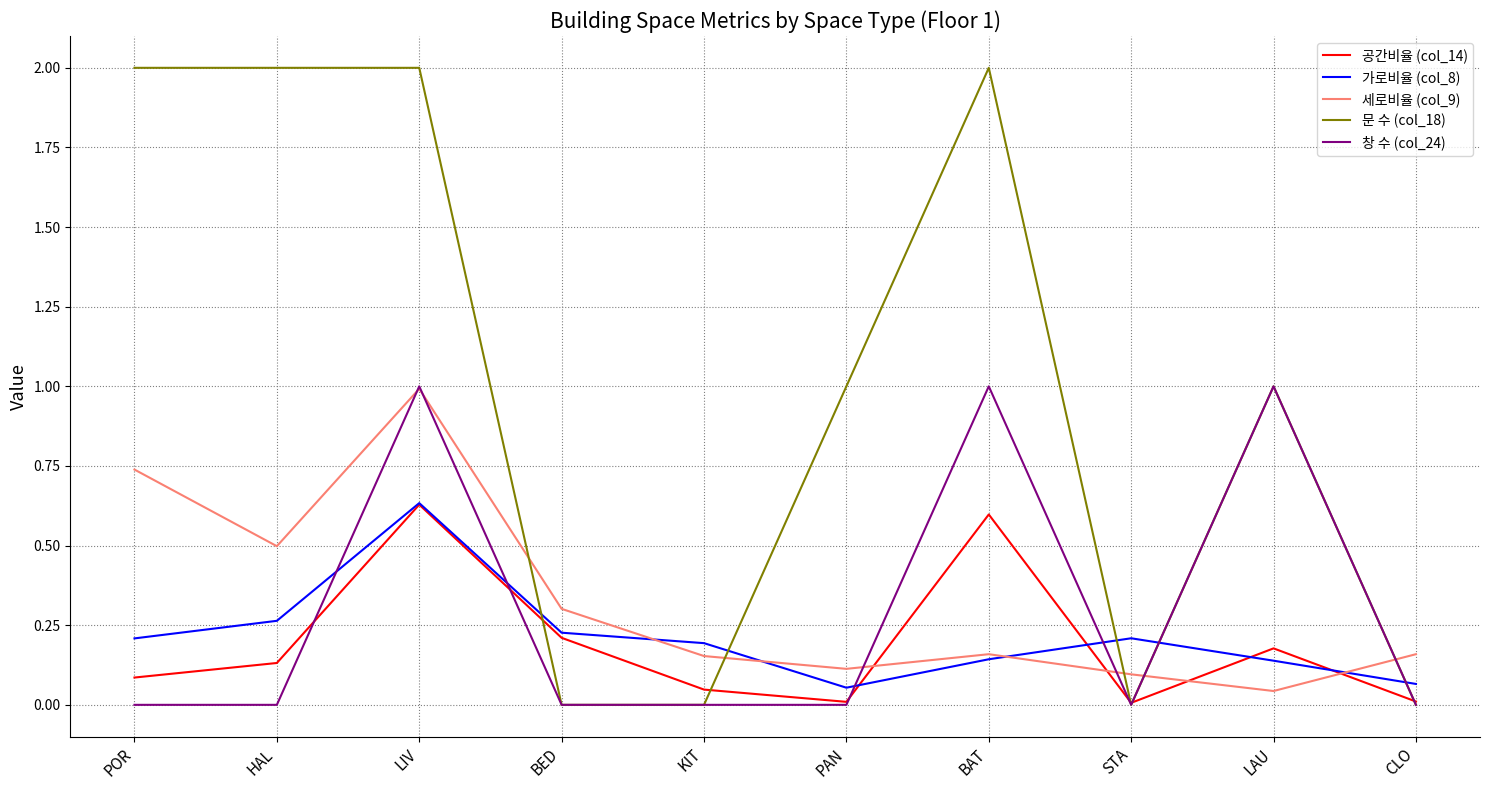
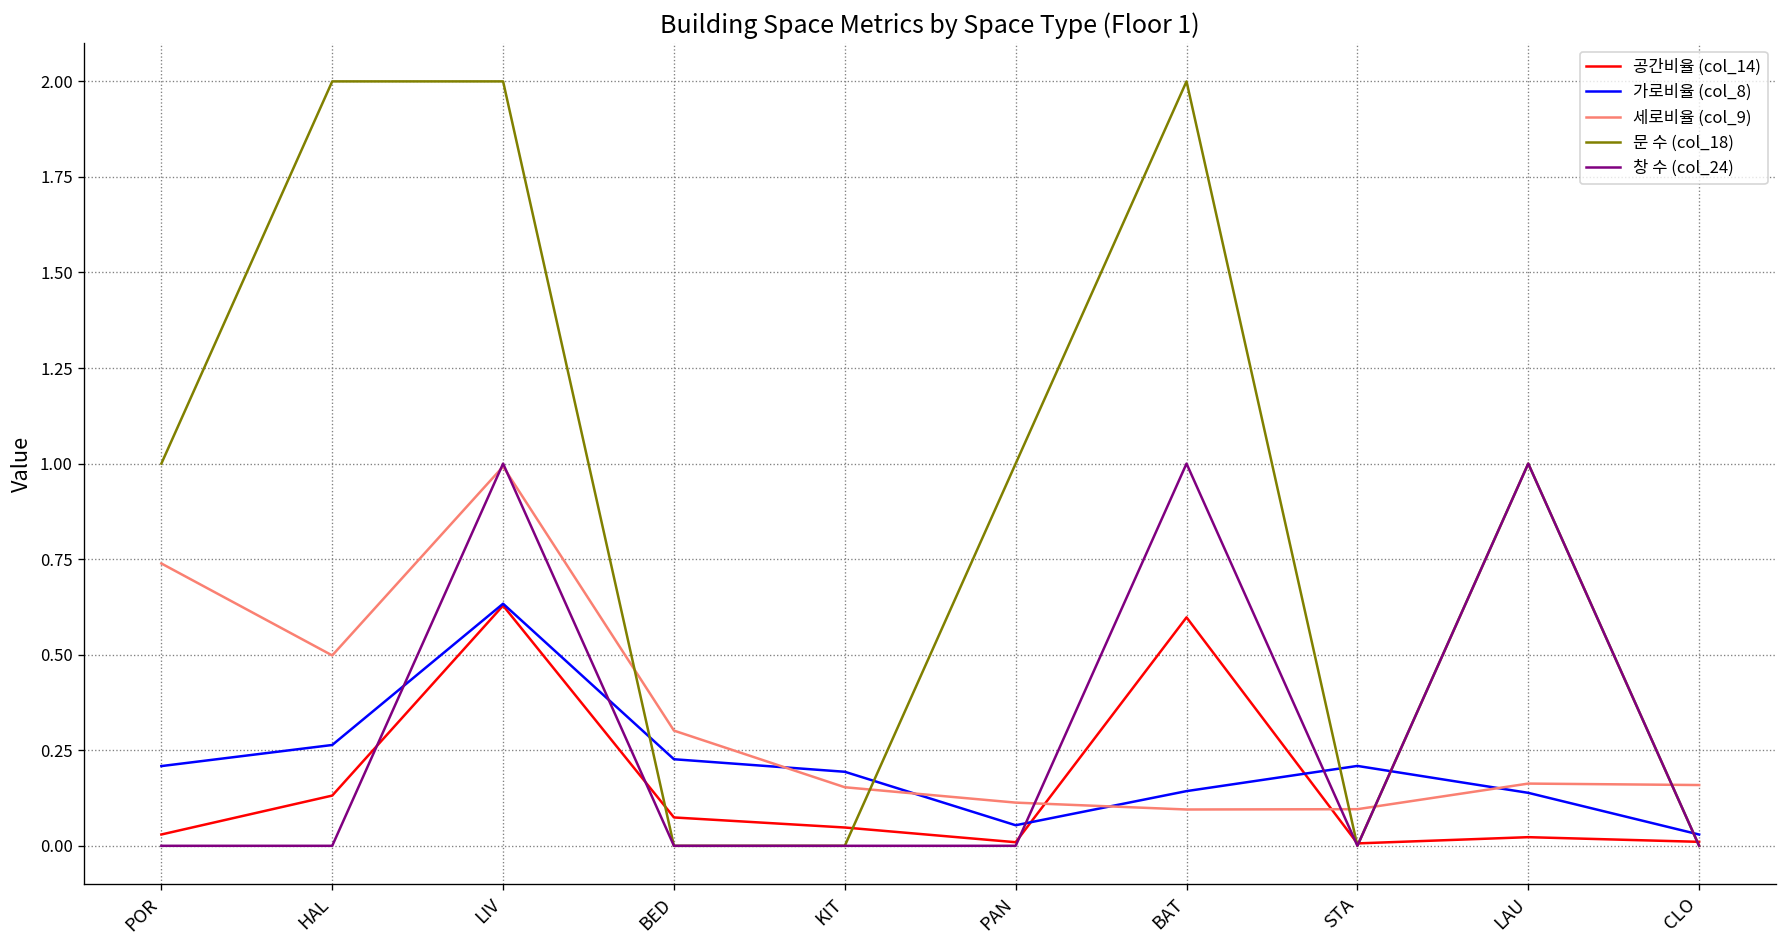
공간비율 (col_14), POR: 0.09 -> 0.03
문 수 (col_18), POR: 2 -> 1
공간비율 (col_14), BED: 0.21 -> 0.07
세로비율 (col_9), BAT: 0.16 -> 0.10
공간비율 (col_14), LAU: 0.18 -> 0.02
세로비율 (col_9), LAU: 0.04 -> 0.16
가로비율 (col_8), CLO: 0.07 -> 0.03
